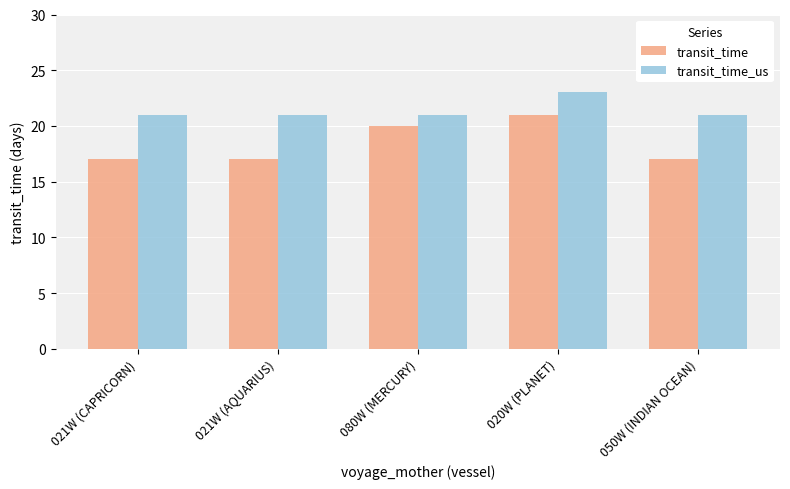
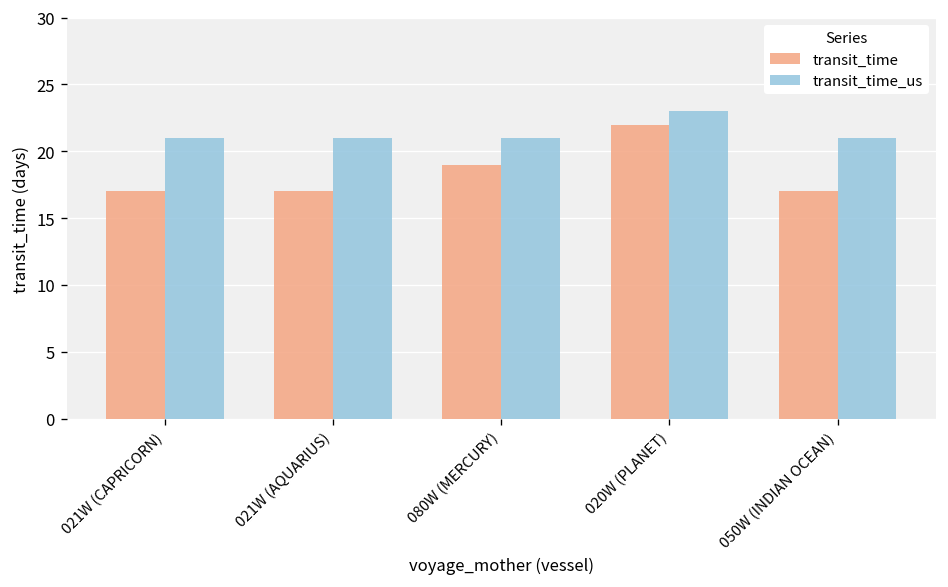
transit_time, 080W (MERCURY): 20 -> 19
transit_time, 020W (PLANET): 21 -> 22
